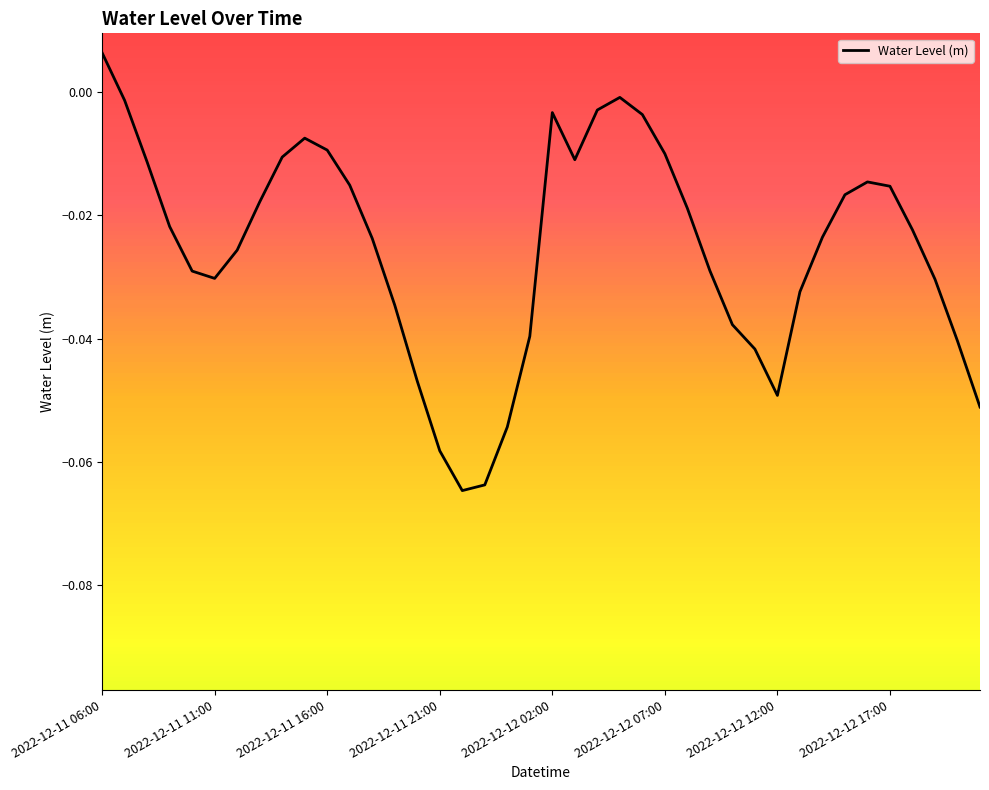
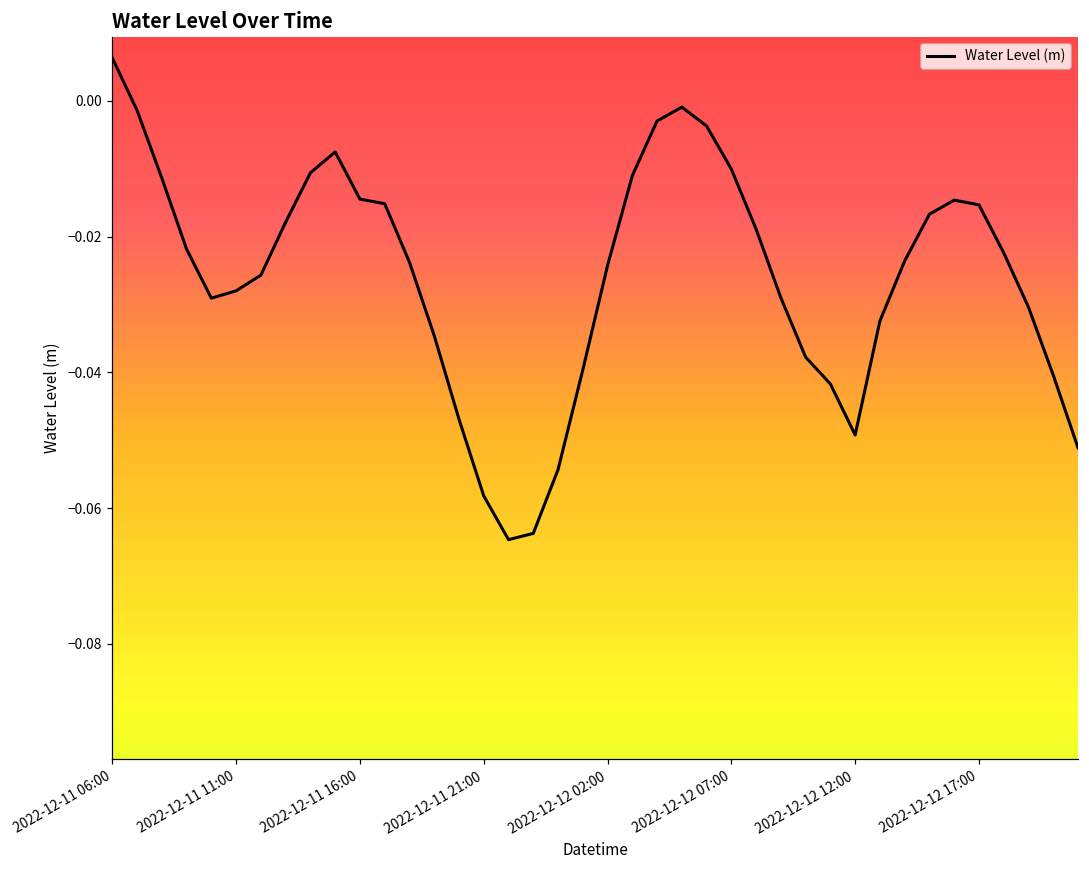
2022-12-11 11:00: -0.030 -> -0.028
2022-12-11 16:00: -0.009 -> -0.014
2022-12-12 02:00: -0.003 -> -0.024
